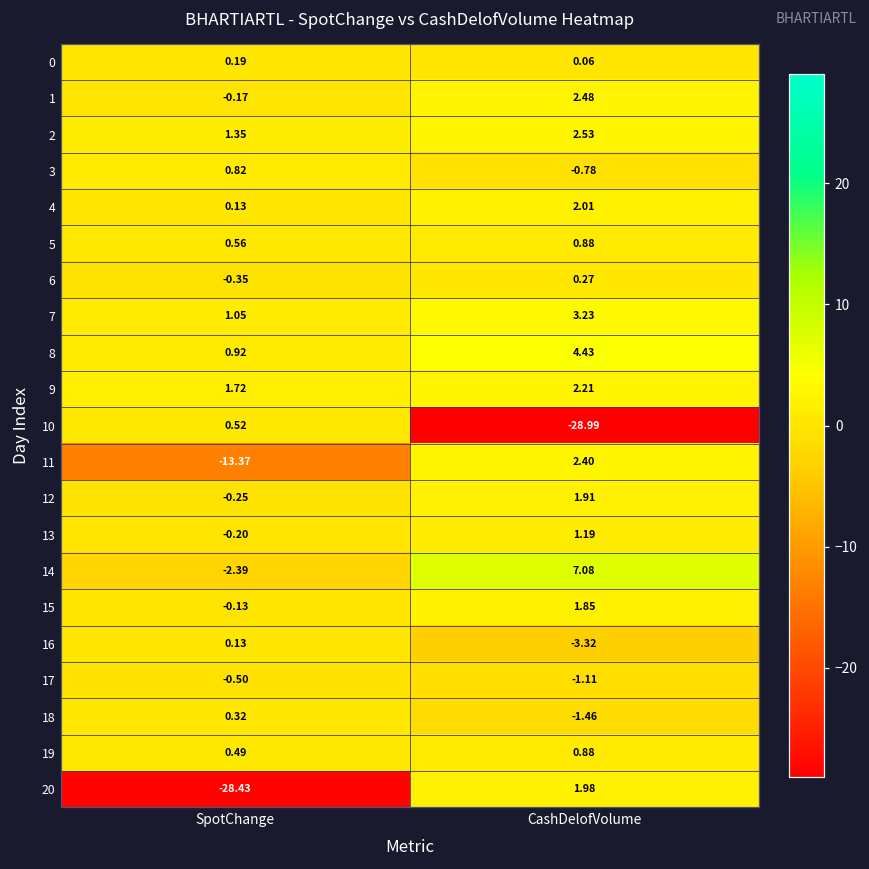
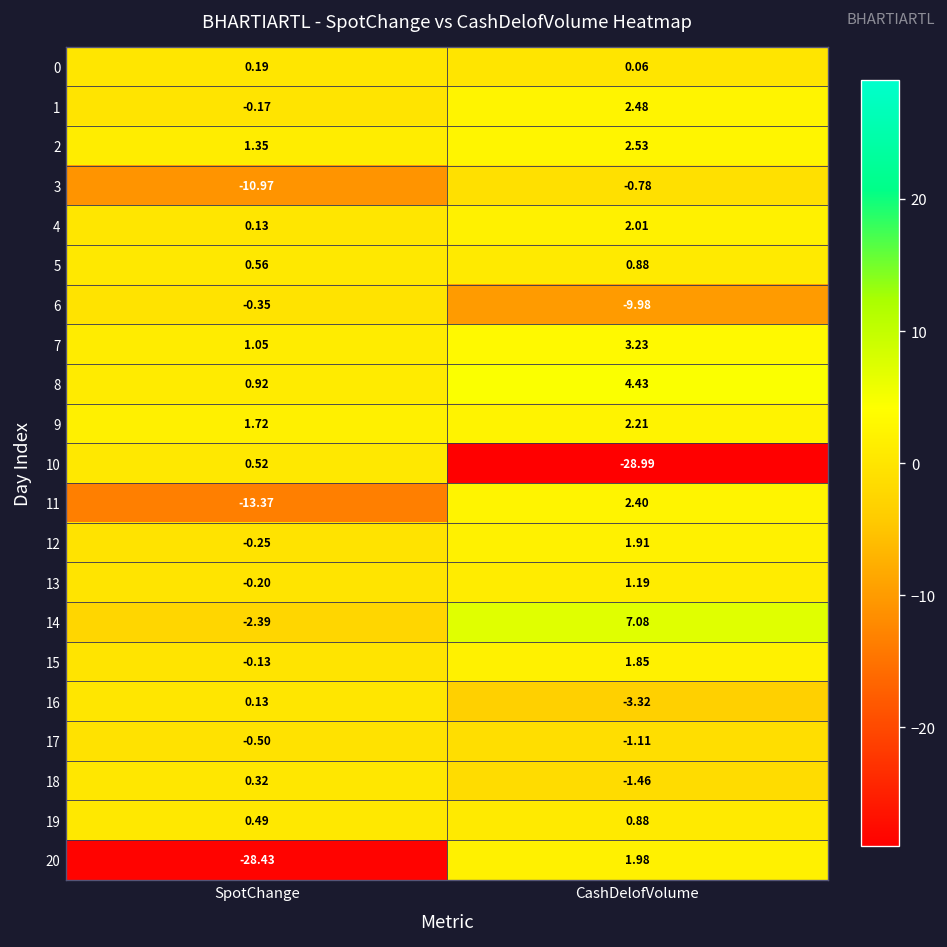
3, SpotChange: 0.82 -> -10.97
6, CashDelofVolume: 0.27 -> -9.98
